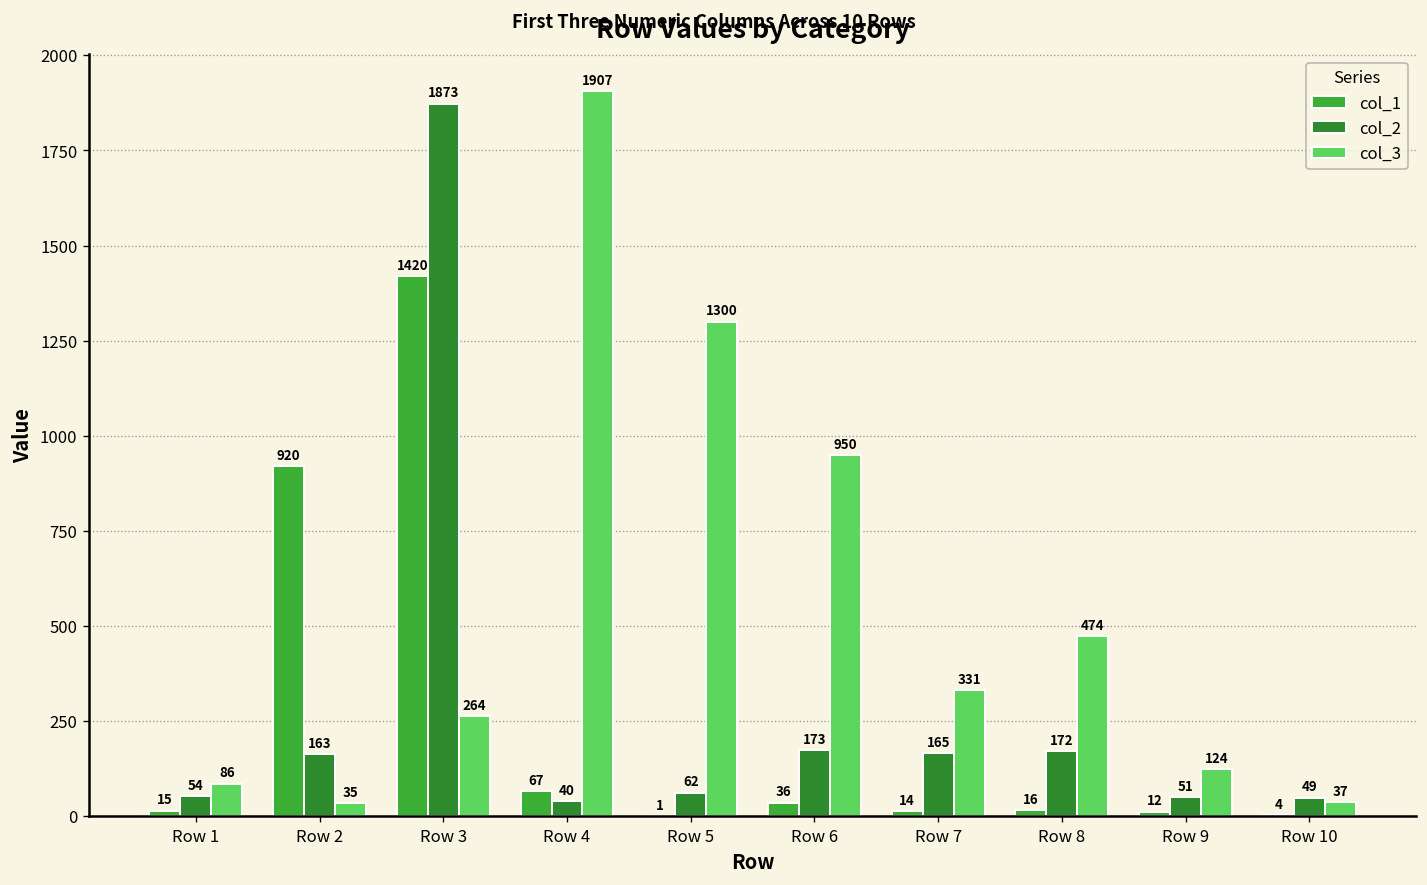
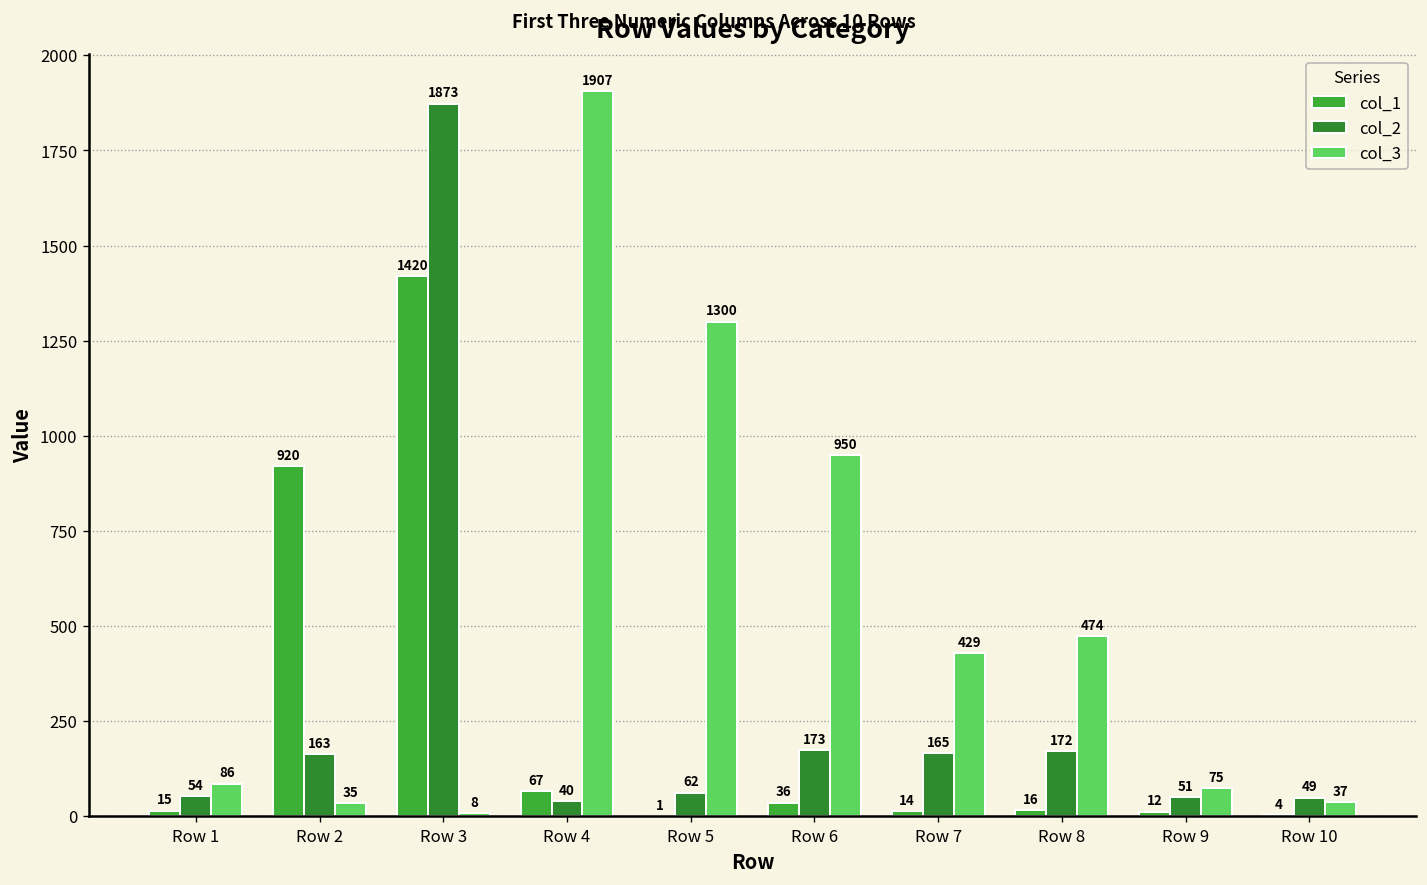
col_3, Row 3: 264 -> 8
col_3, Row 7: 331 -> 429
col_3, Row 9: 124 -> 75
